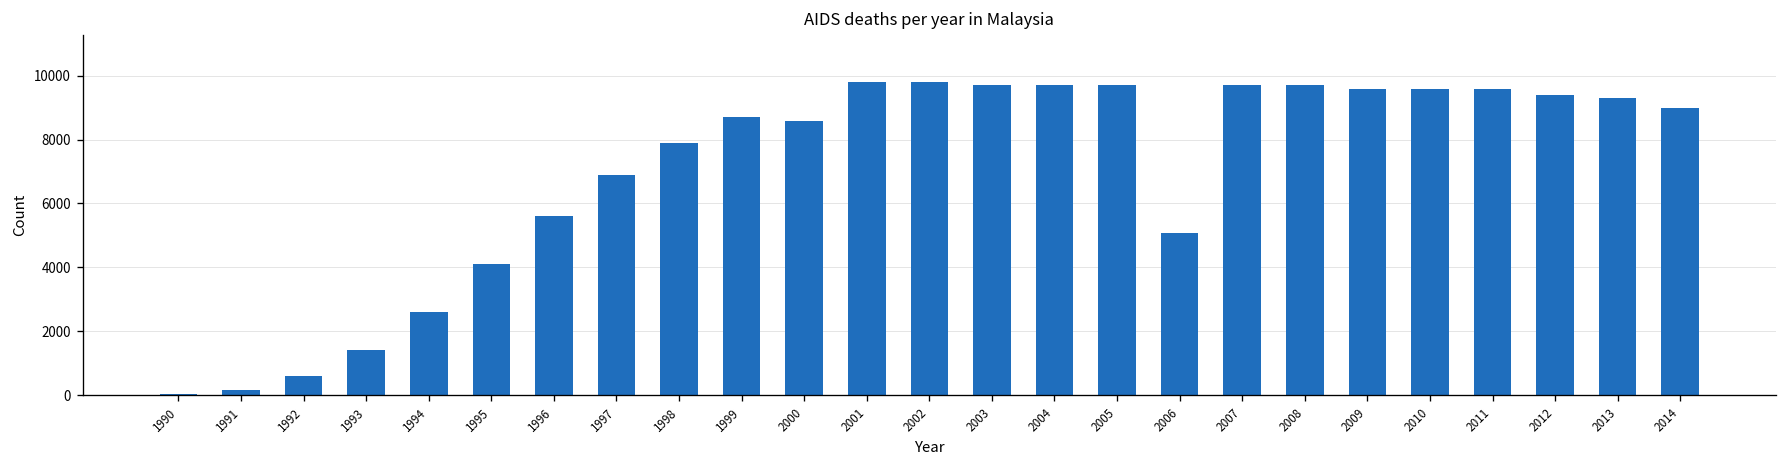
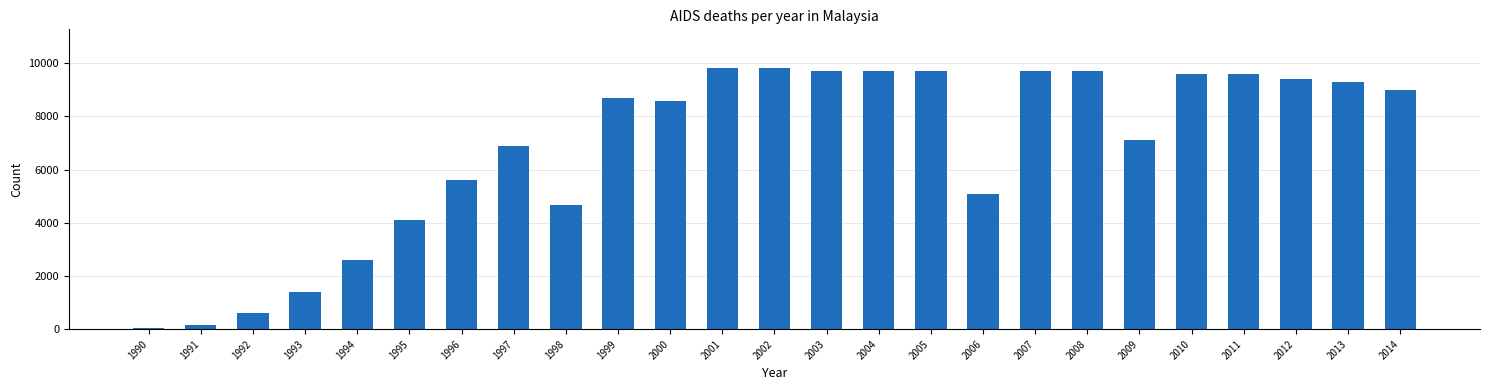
1998: 7900 -> 4700
2009: 9600 -> 7100
